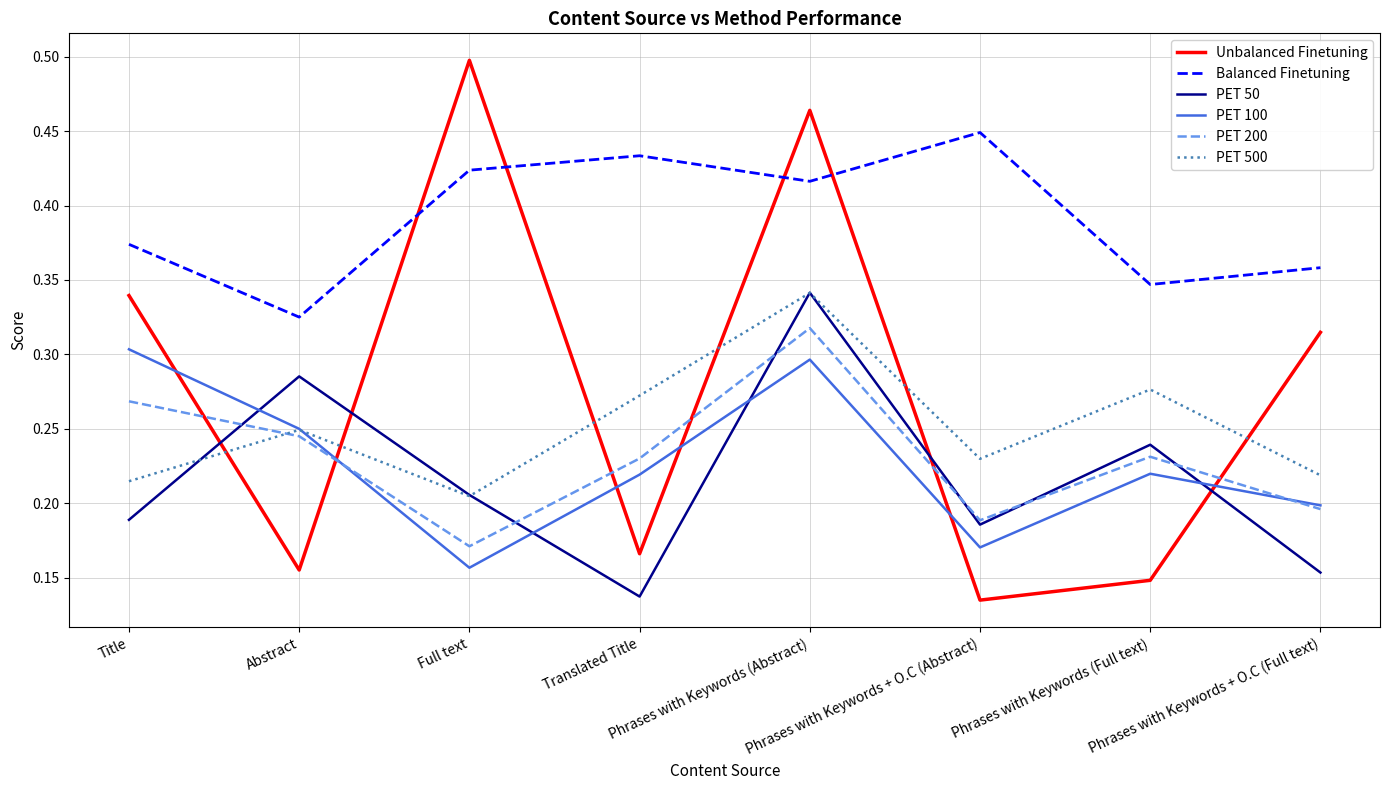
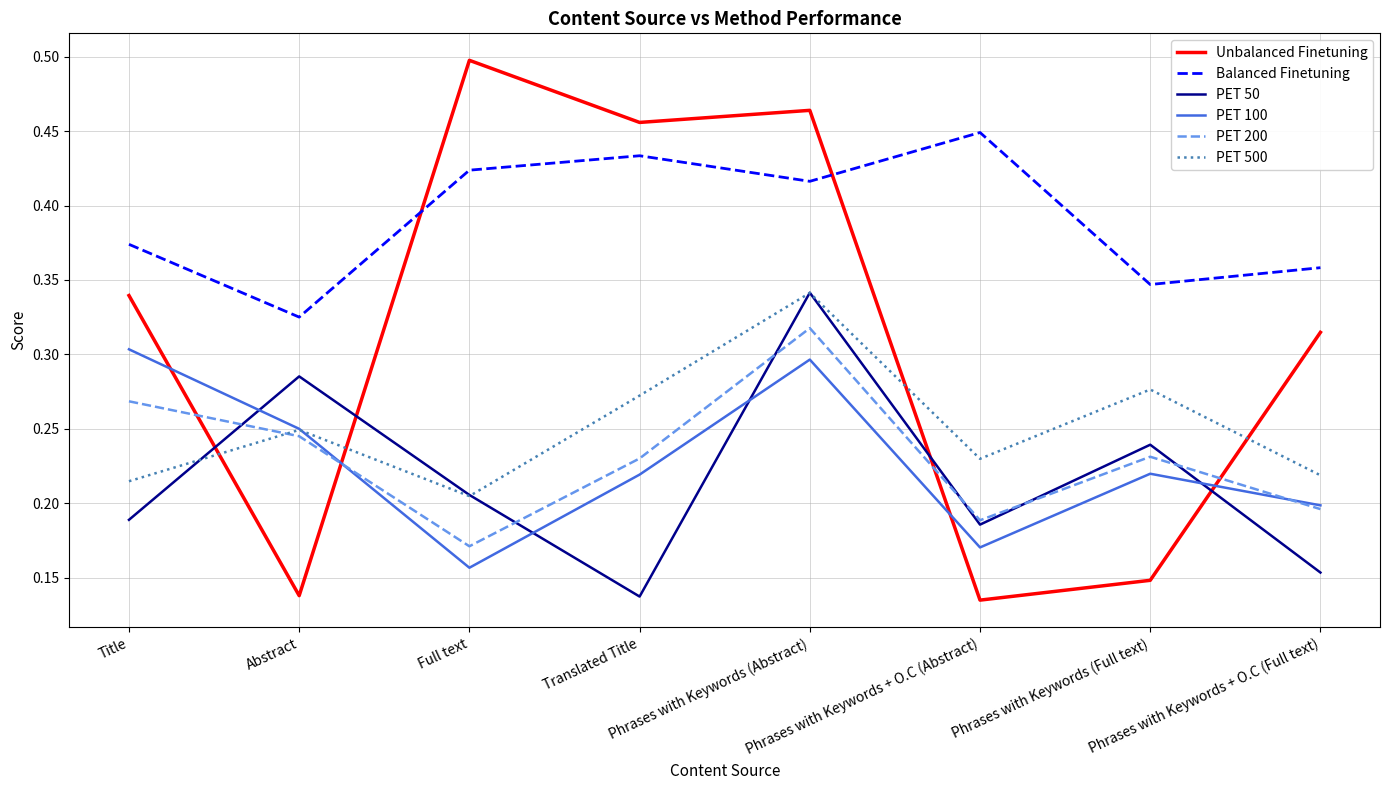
Unbalanced Finetuning, Abstract: 0.155 -> 0.138
Unbalanced Finetuning, Translated Title: 0.166 -> 0.456
